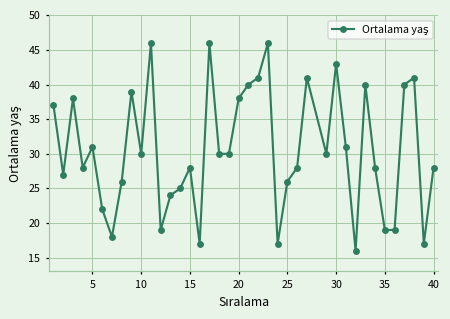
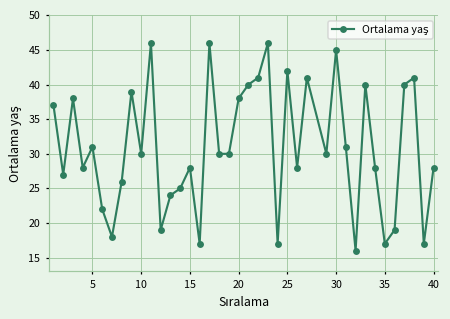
25: 26 -> 42
30: 43 -> 45
35: 19 -> 17
